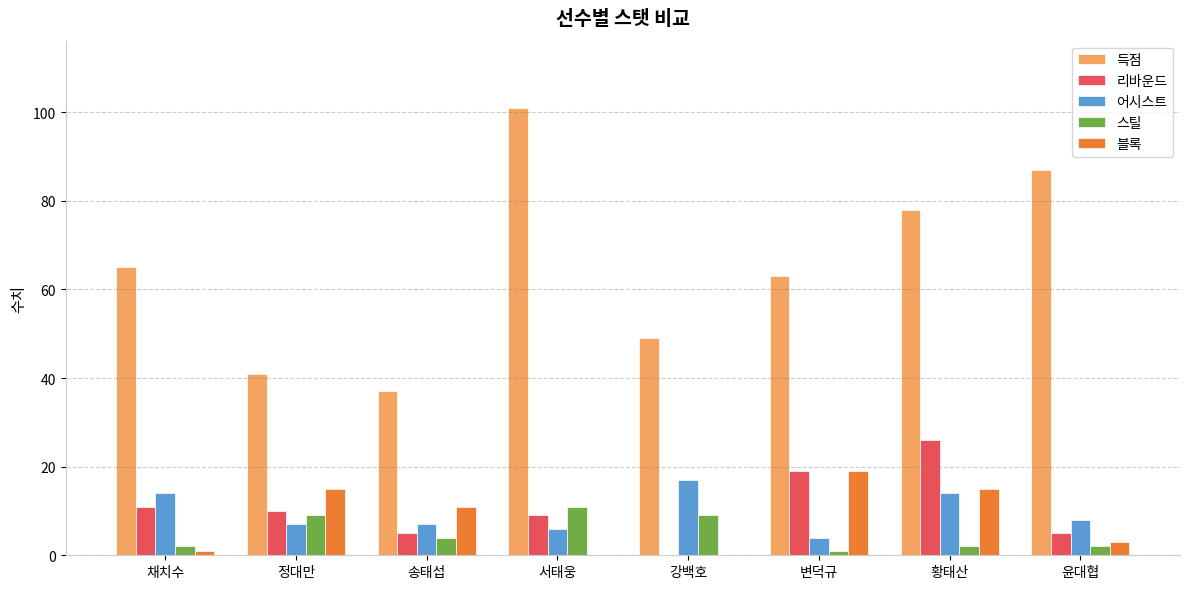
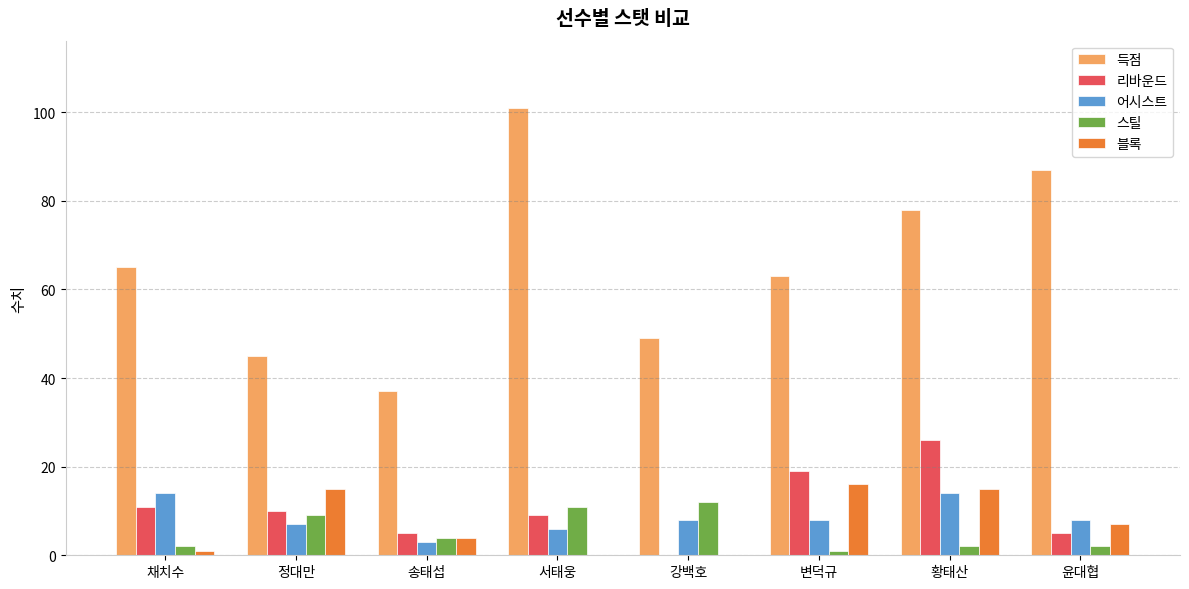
득점, 정대만: 41 -> 45
어시스트, 송태섭: 7 -> 3
블록, 송태섭: 11 -> 4
어시스트, 강백호: 17 -> 8
스틸, 강백호: 9 -> 12
어시스트, 변덕규: 4 -> 8
블록, 변덕규: 19 -> 16
블록, 윤대협: 3 -> 7
